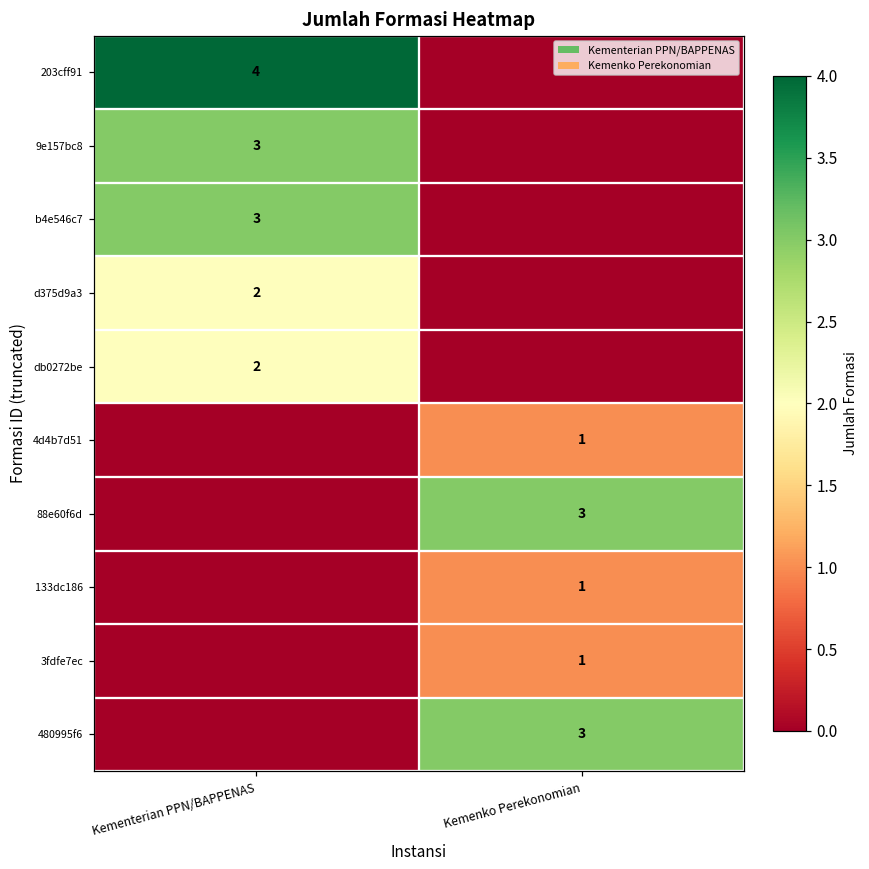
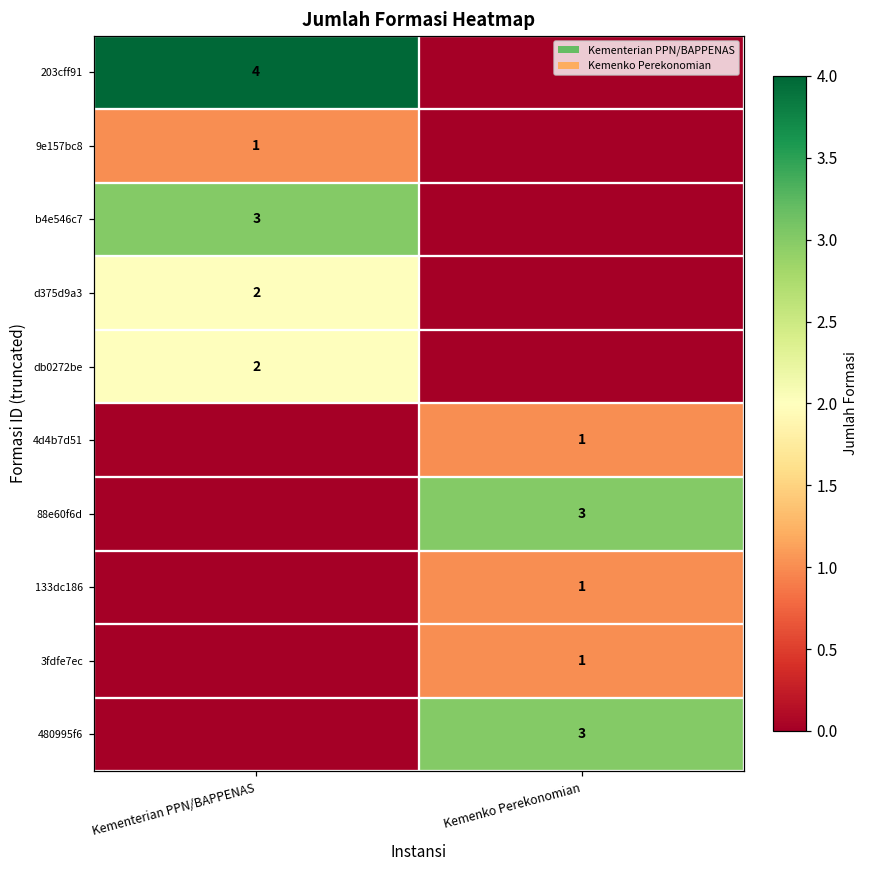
9e157bc8, Kementerian PPN/BAPPENAS: 3 -> 1
